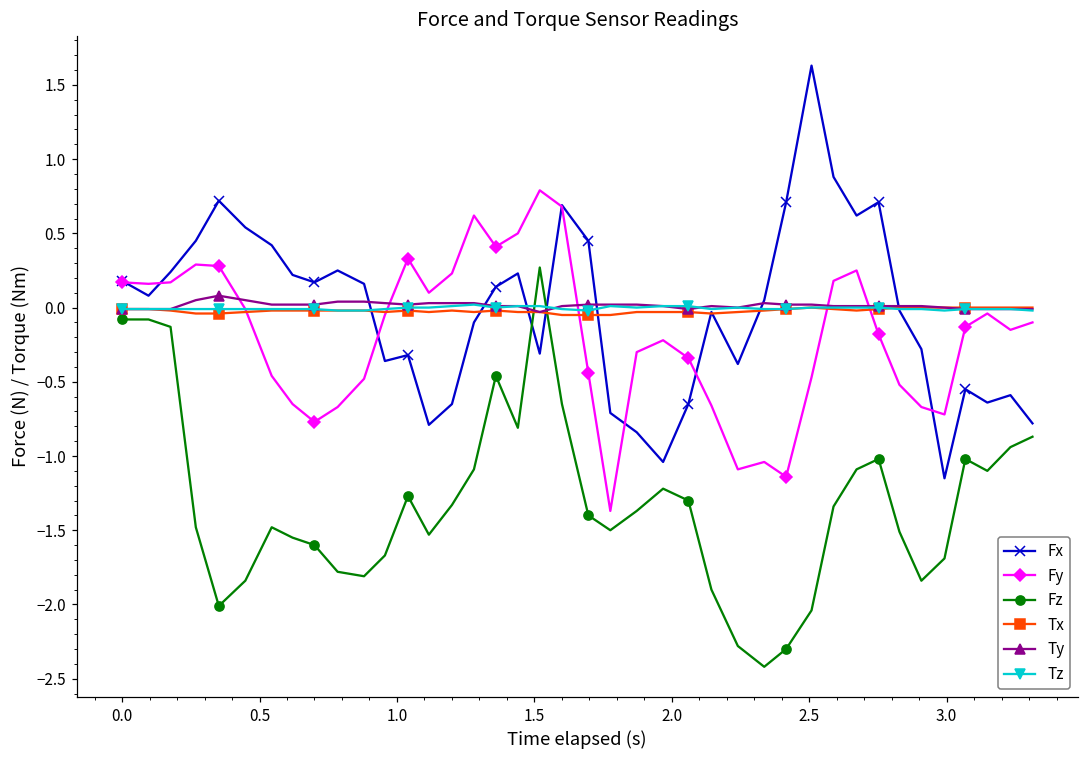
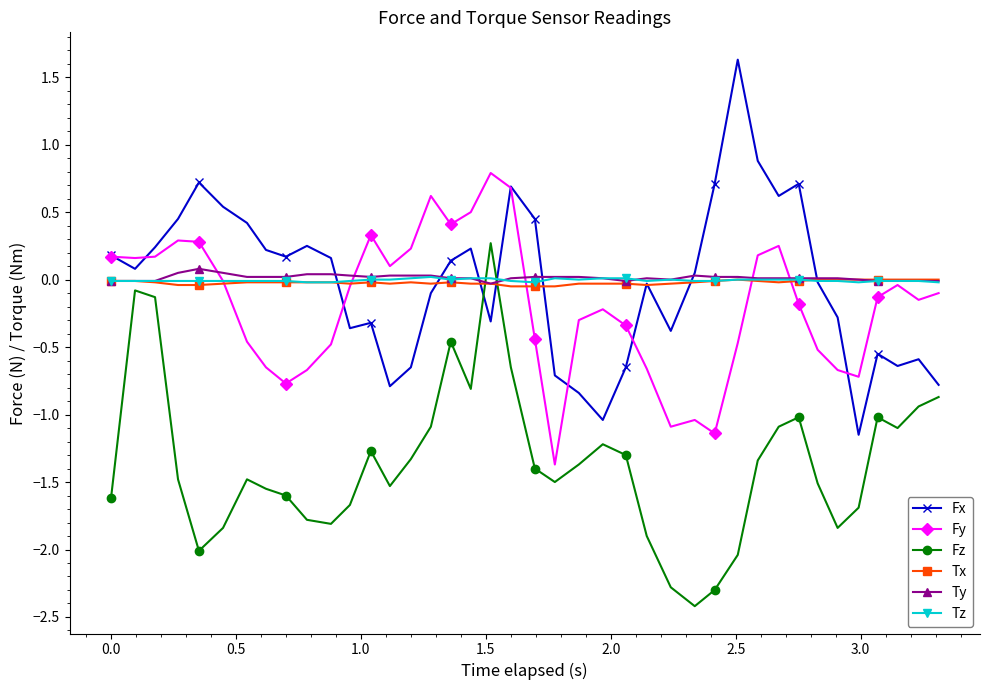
Fz, 0.0: -0.08 -> -1.62
